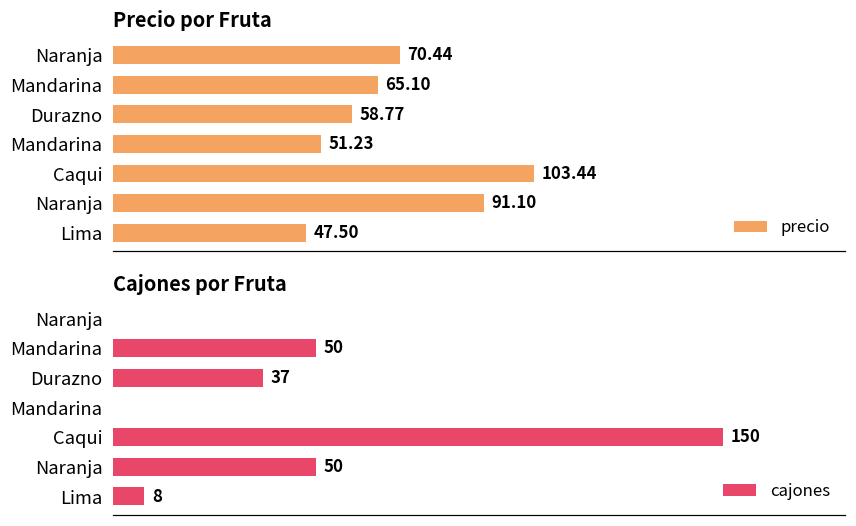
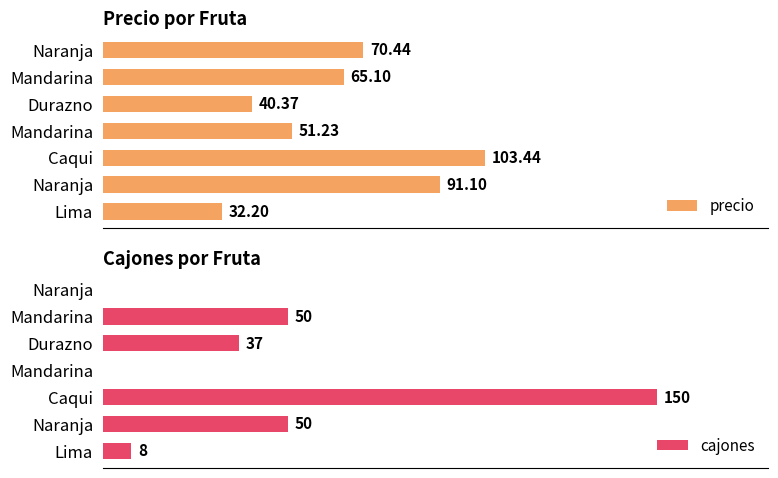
Precio por Fruta, Durazno: 58.77 -> 40.37
Precio por Fruta, Lima: 47.50 -> 32.20
